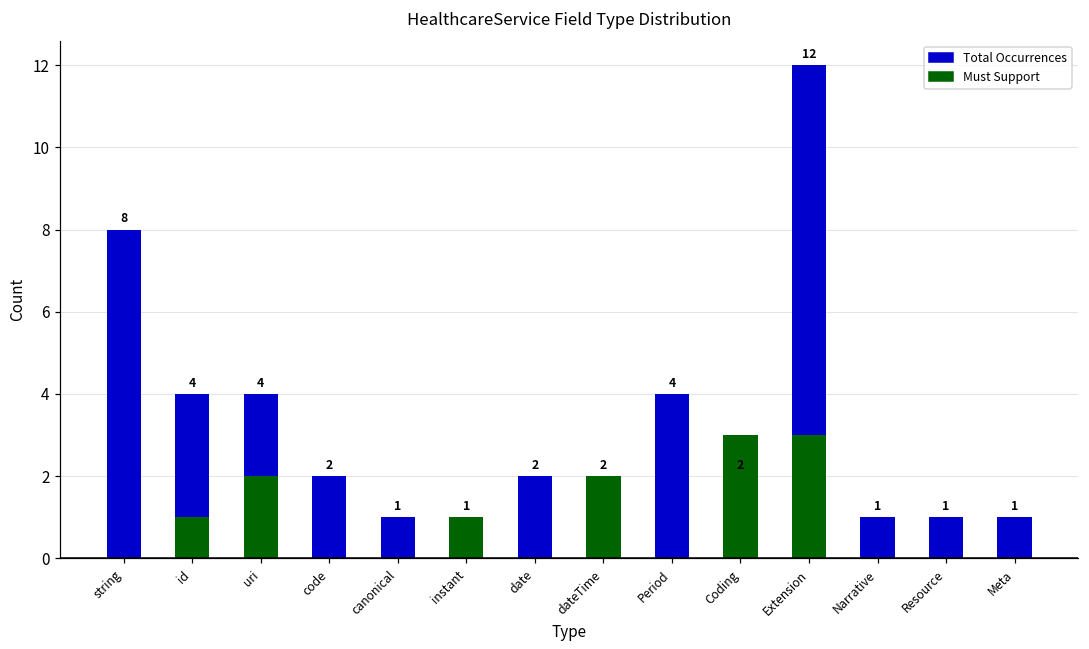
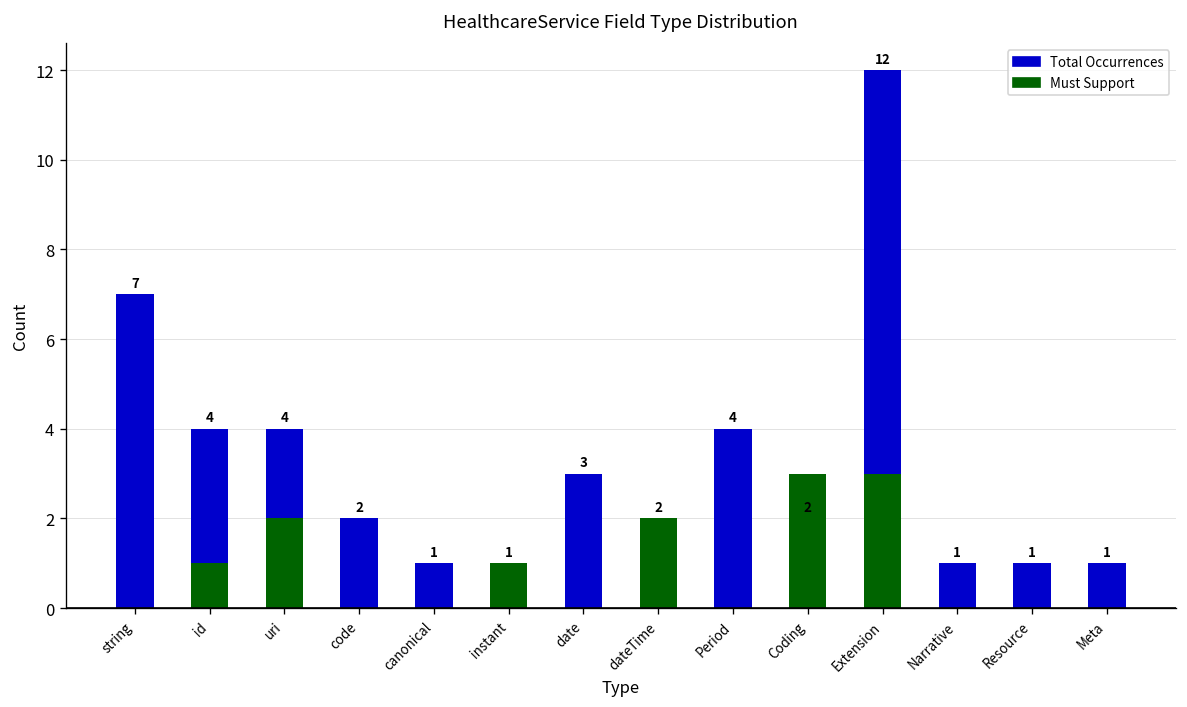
Total Occurrences, string: 8 -> 7
Total Occurrences, date: 2 -> 3
